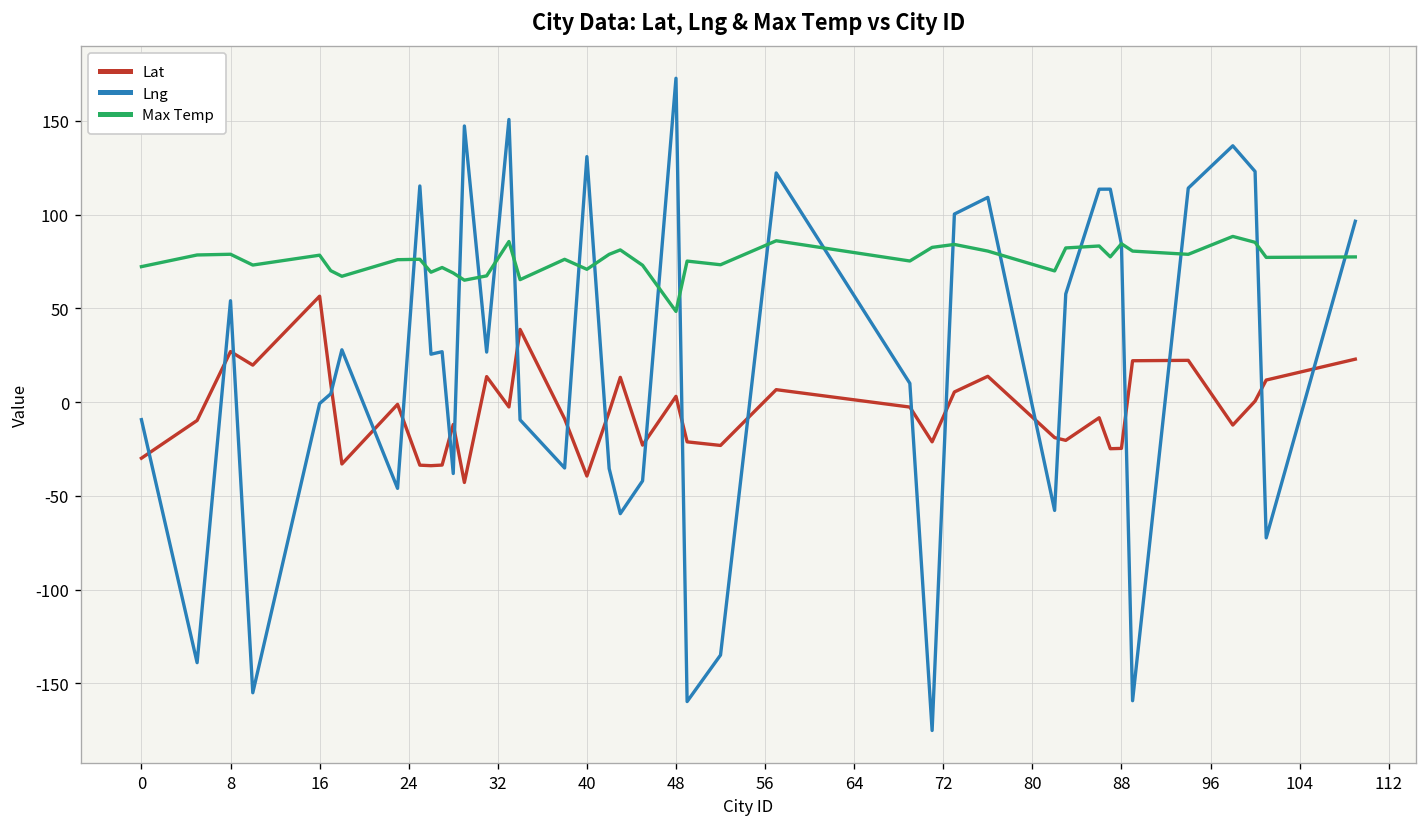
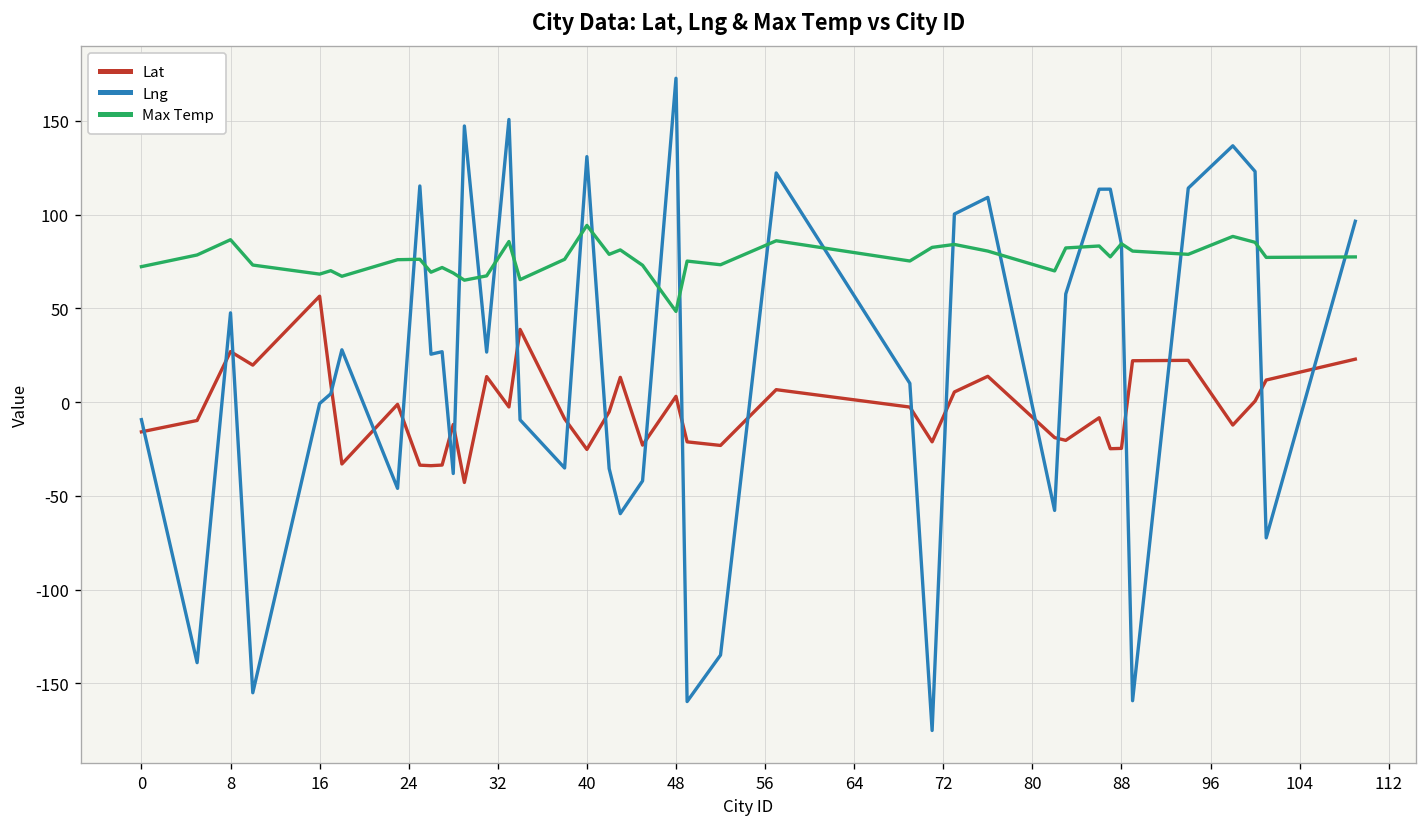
Lat, 0: -30 -> -16
Lng, 8: 54 -> 48
Max Temp, 8: 79 -> 87
Max Temp, 16: 78 -> 68
Lat, 40: -39 -> -25
Max Temp, 40: 71 -> 94
